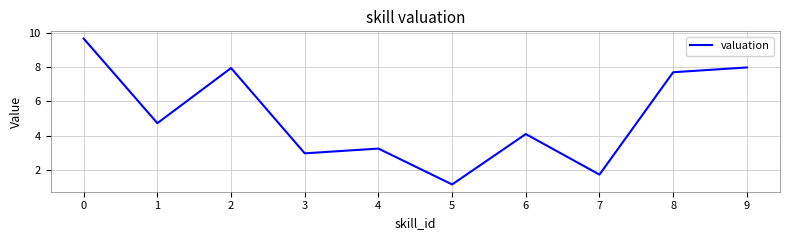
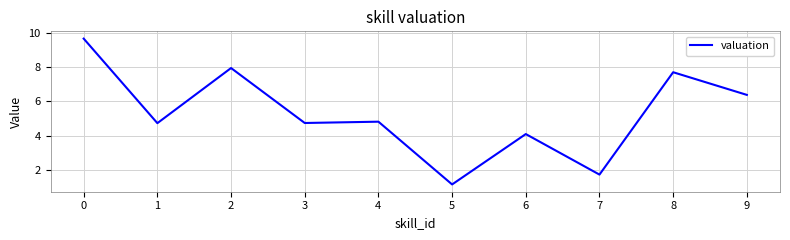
3: 3.0 -> 4.7
4: 3.3 -> 4.8
9: 8.0 -> 6.4
